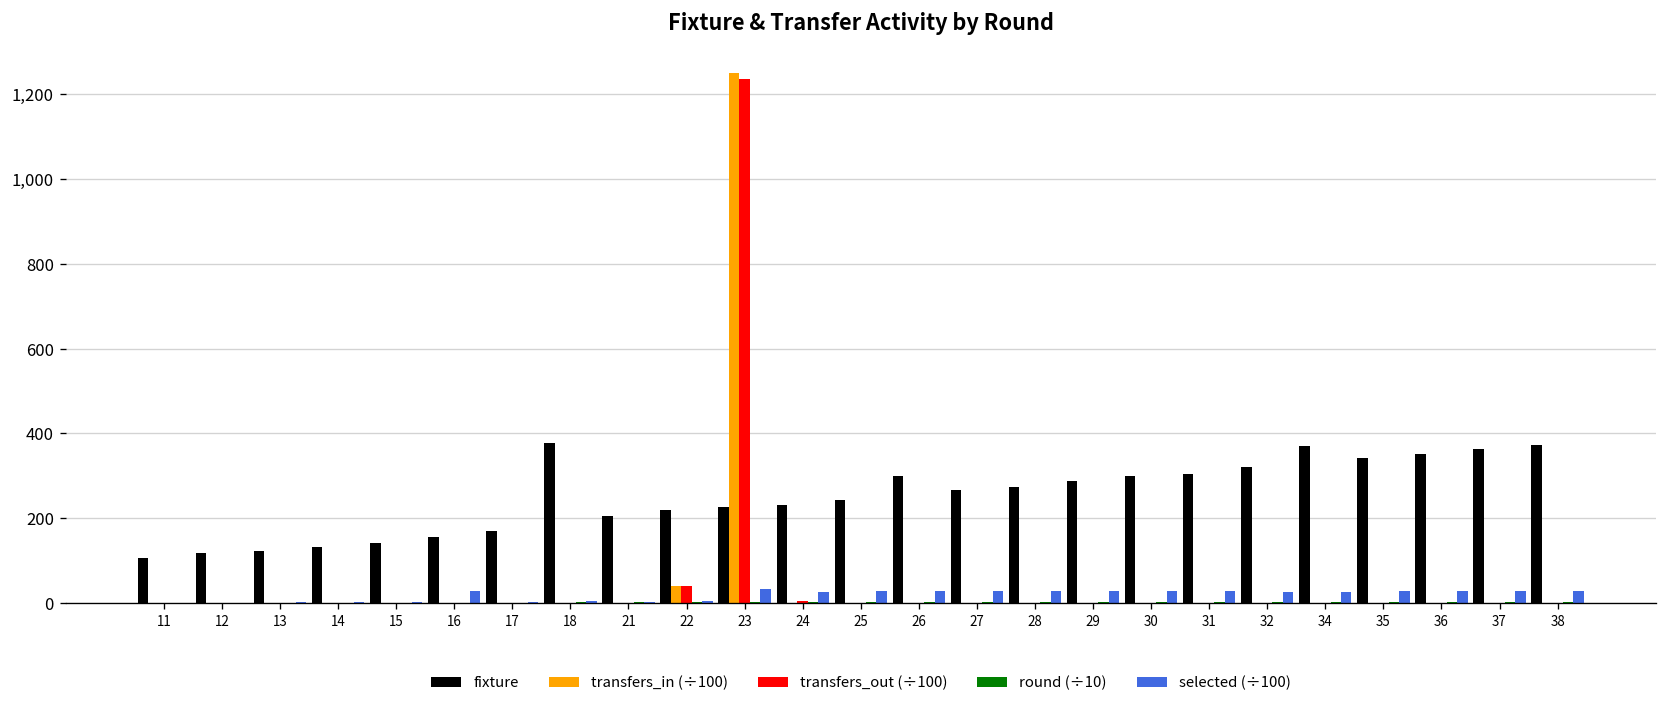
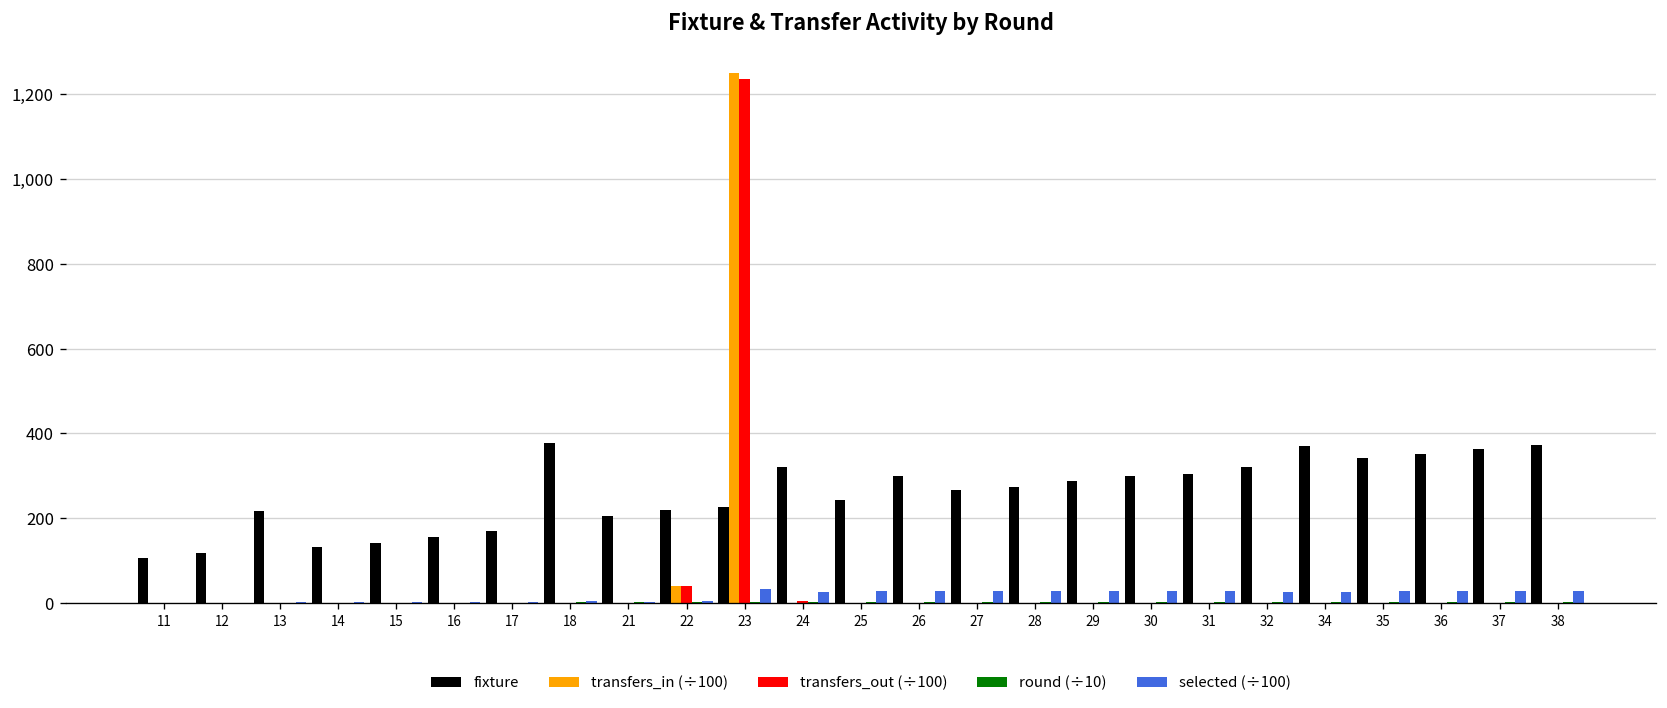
fixture, 13: 120 -> 220
selected (÷100), 16: 30 -> 0
fixture, 24: 230 -> 320
